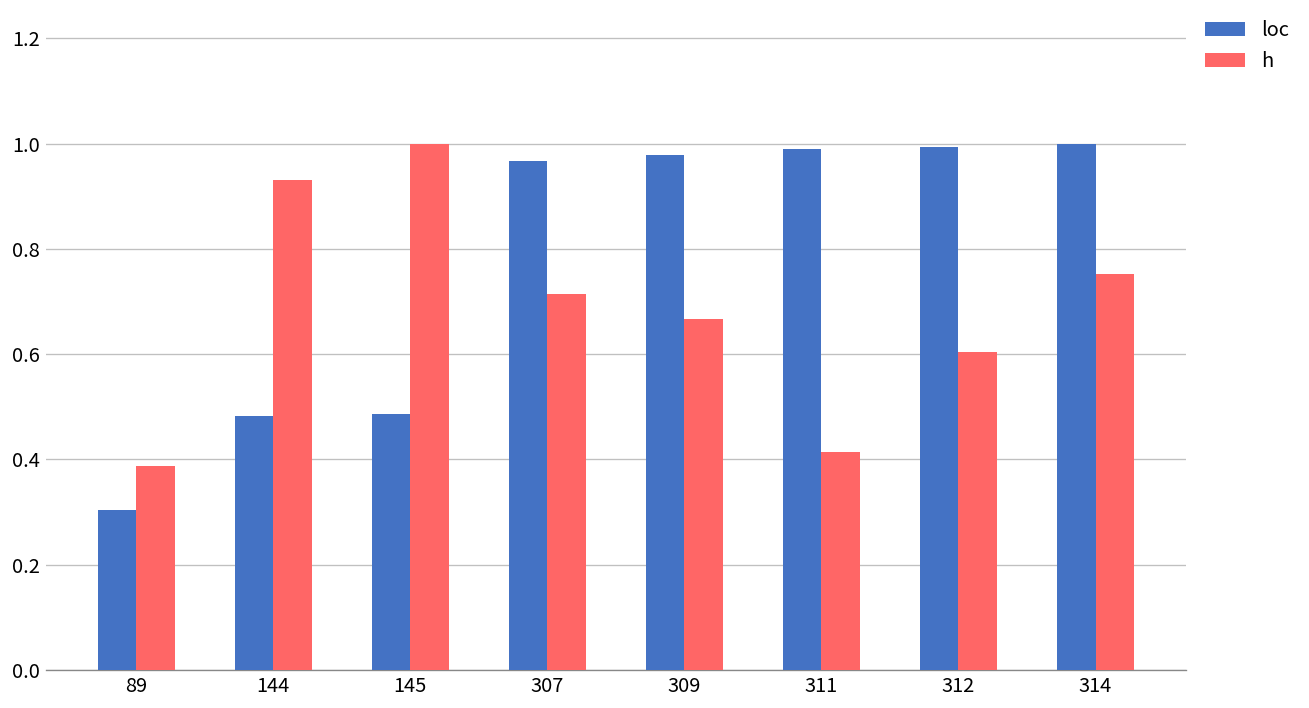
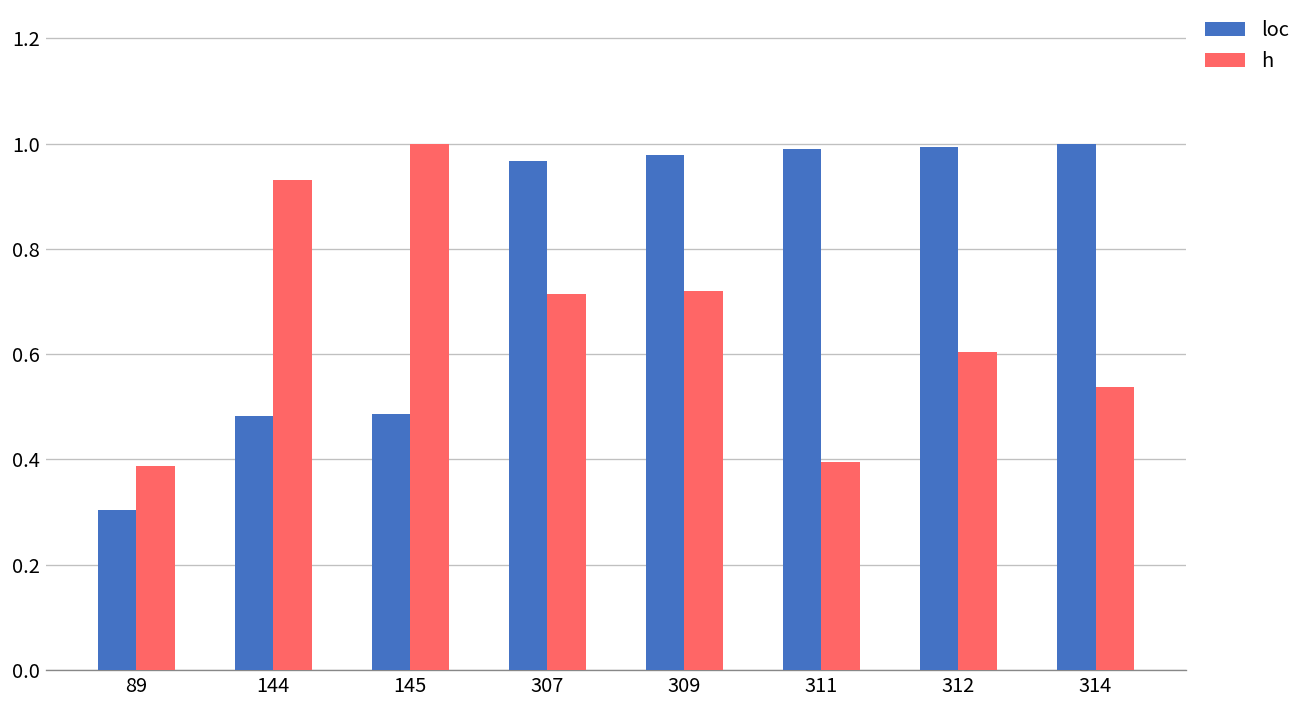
h, 309: 0.67 -> 0.72
h, 311: 0.41 -> 0.40
h, 314: 0.75 -> 0.54
